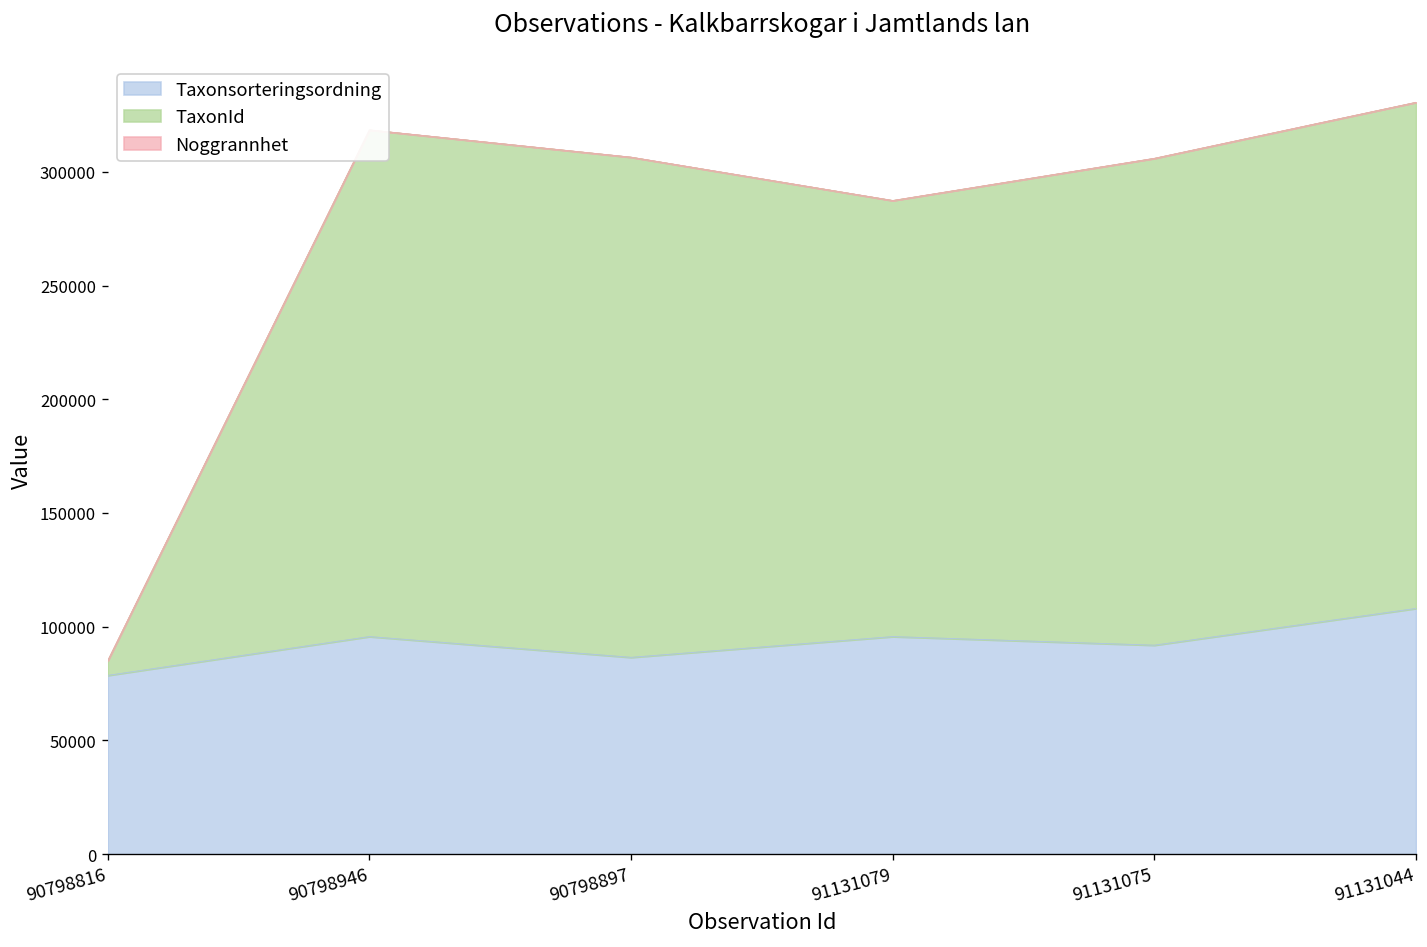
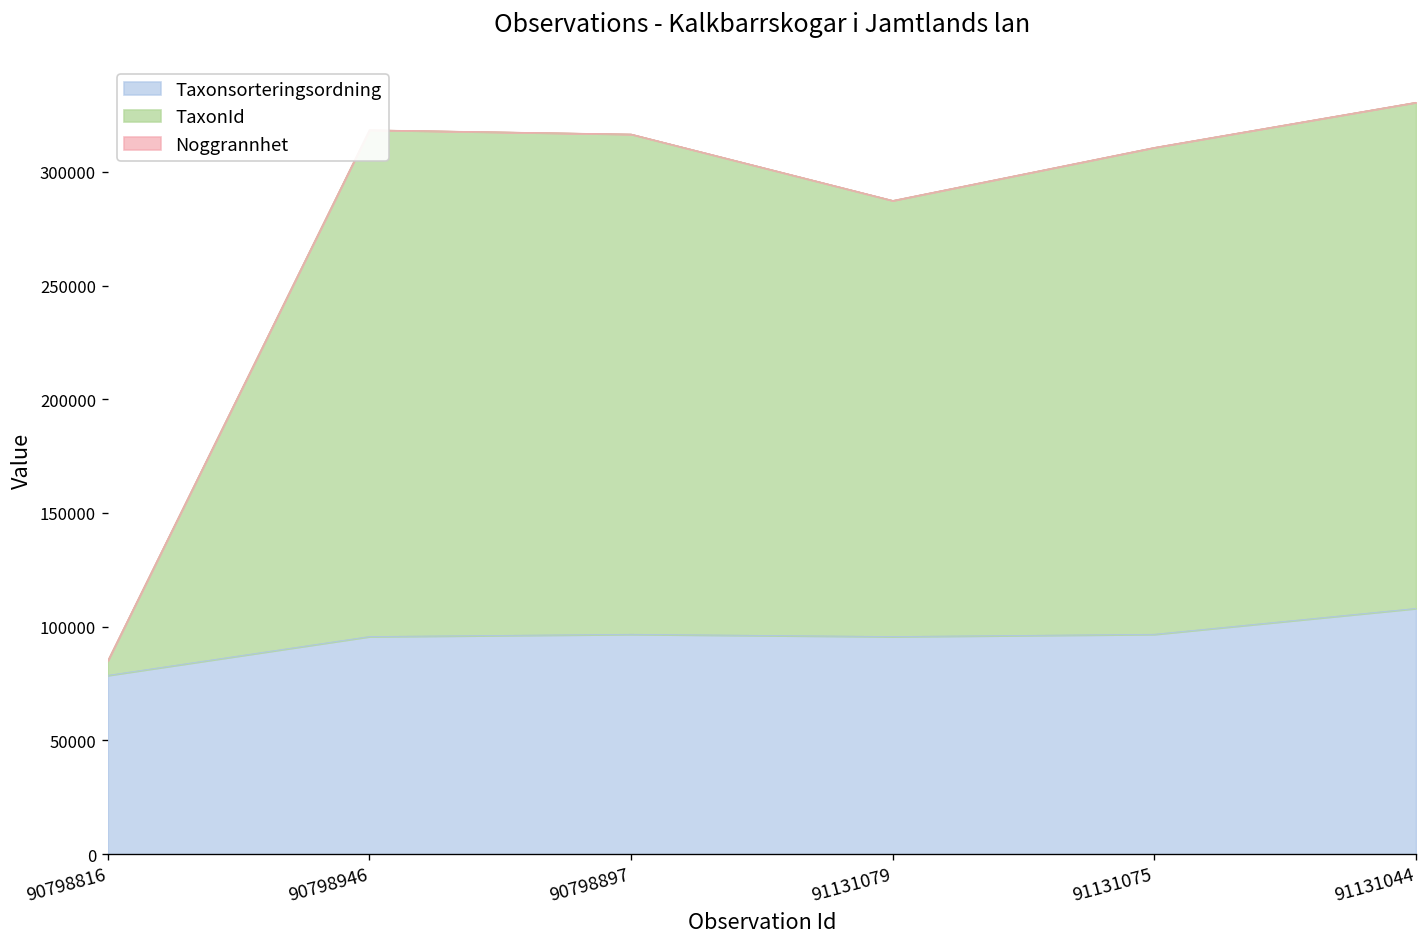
Taxonsorteringsordning, 90798897: 87000 -> 97000
Taxonsorteringsordning, 91131075: 92000 -> 97000
